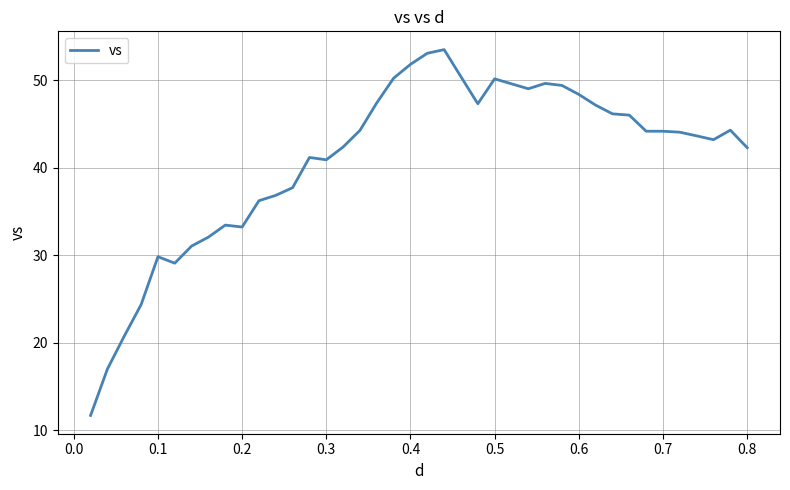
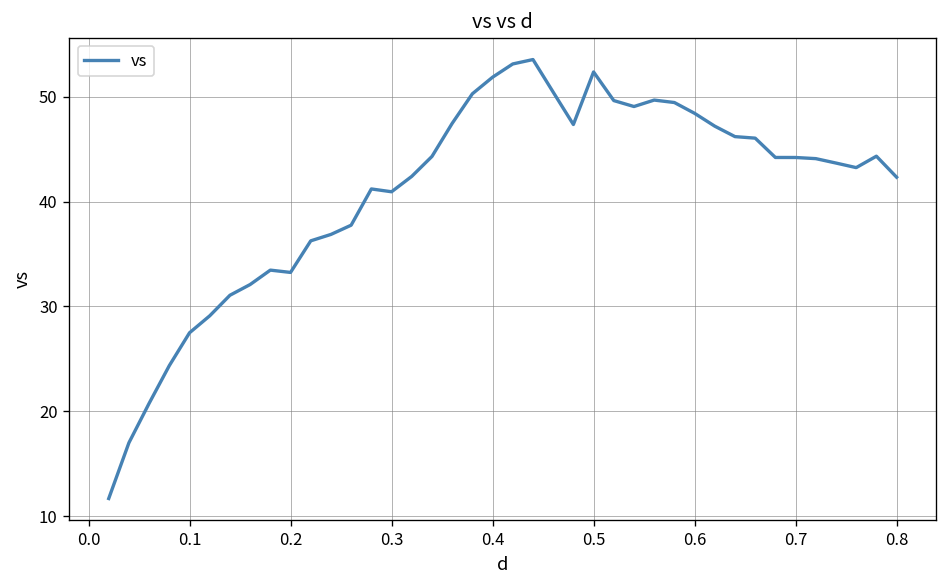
0.1: 30 -> 27
0.5: 50 -> 52
